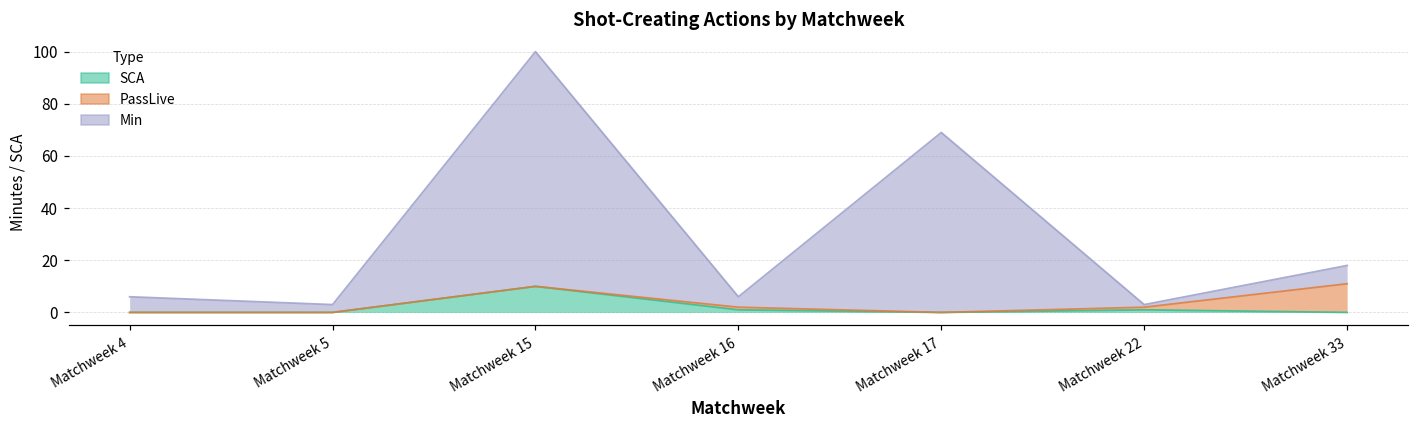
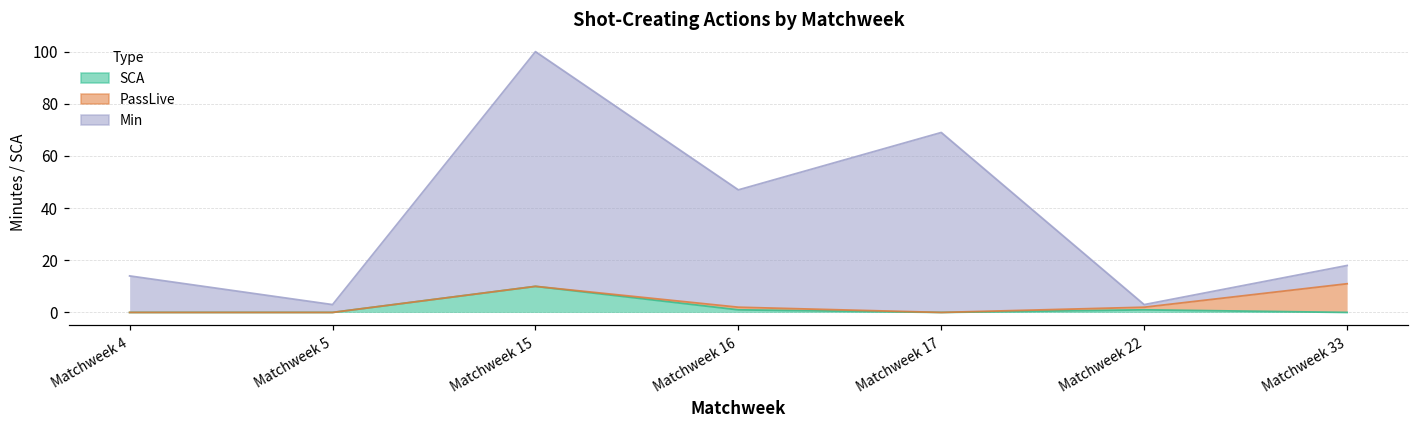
Min, Matchweek 4: 6 -> 14
Min, Matchweek 16: 4 -> 45
